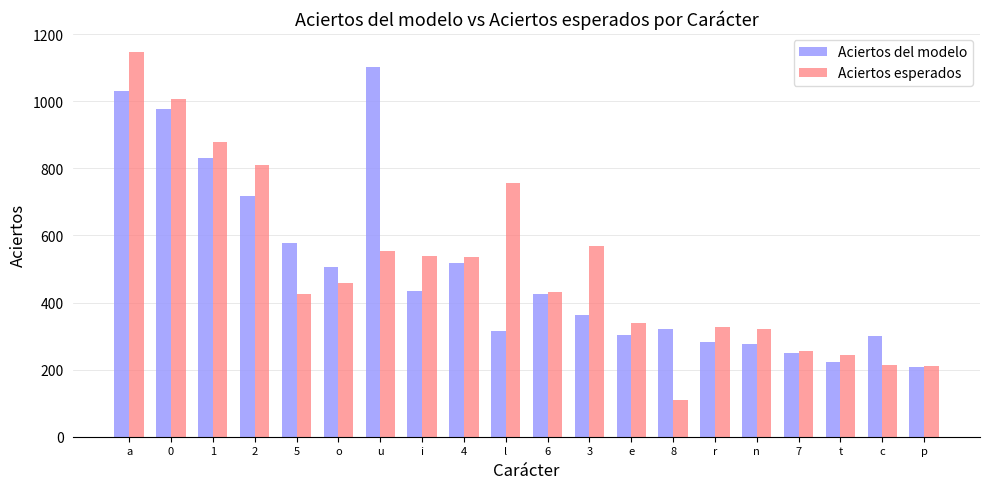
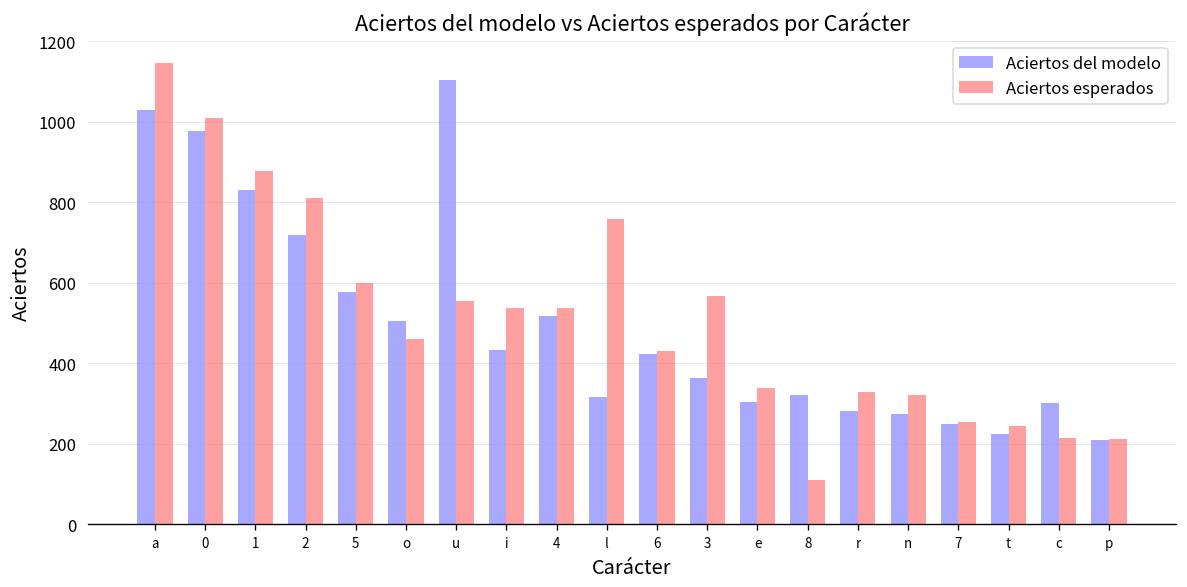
Aciertos esperados, 5: 420 -> 600
